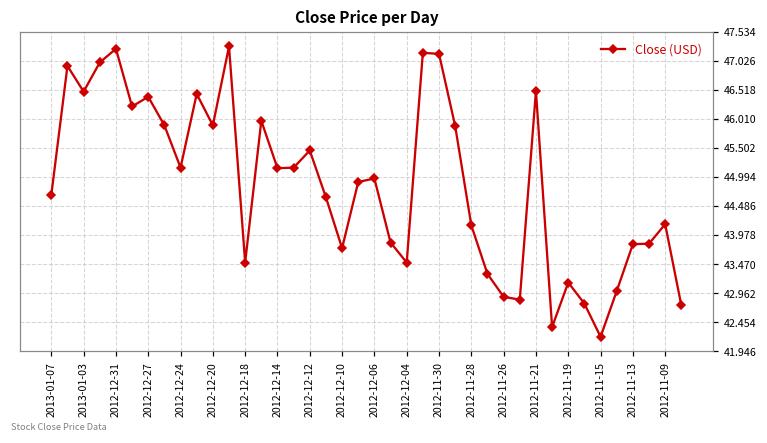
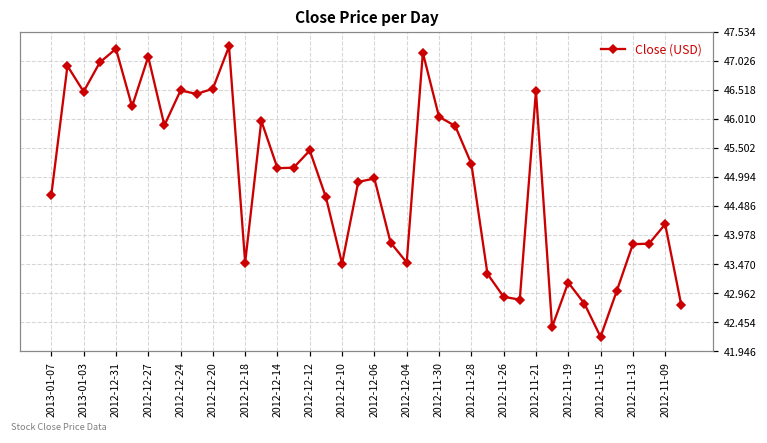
2012-12-27: 46.4 -> 47.1
2012-12-24: 45.2 -> 46.5
2012-12-20: 45.9 -> 46.5
2012-12-10: 43.8 -> 43.5
2012-11-30: 47.2 -> 46.1
2012-11-28: 44.2 -> 45.2
